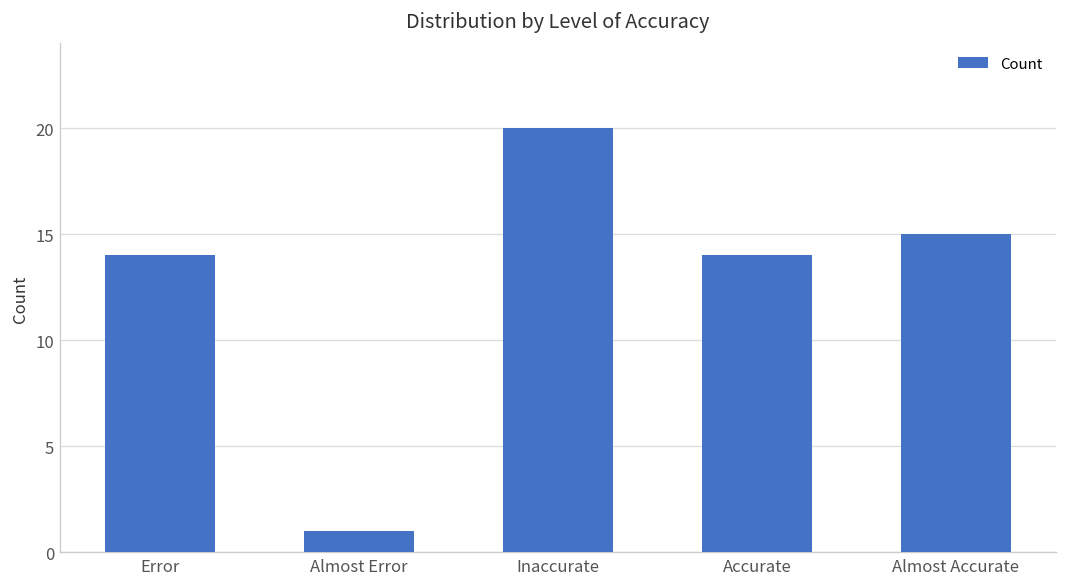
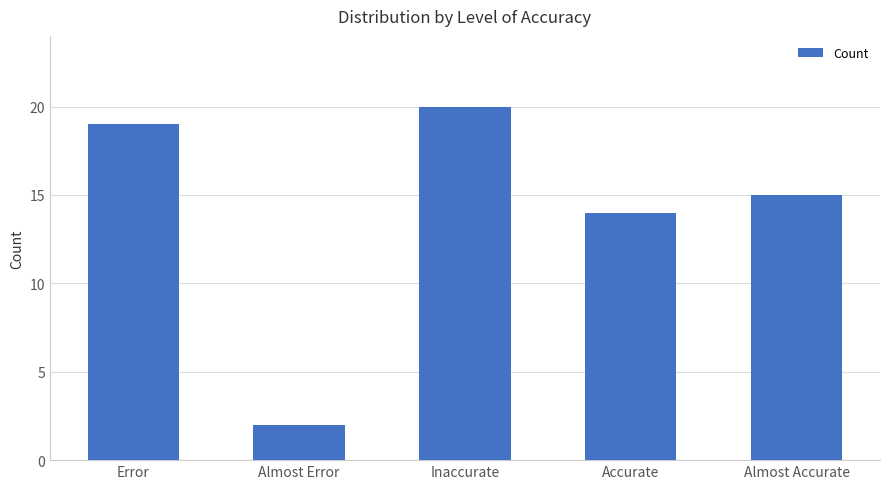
Error: 14 -> 19
Almost Error: 1 -> 2
